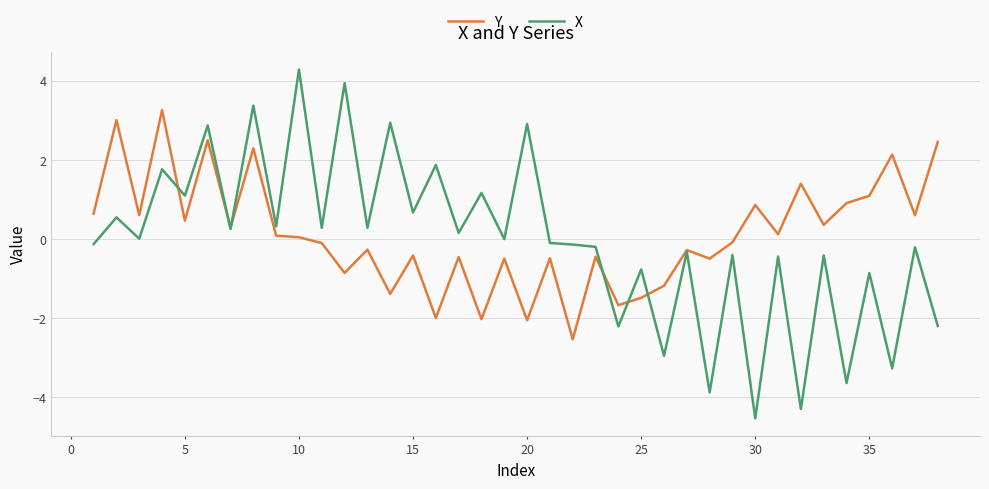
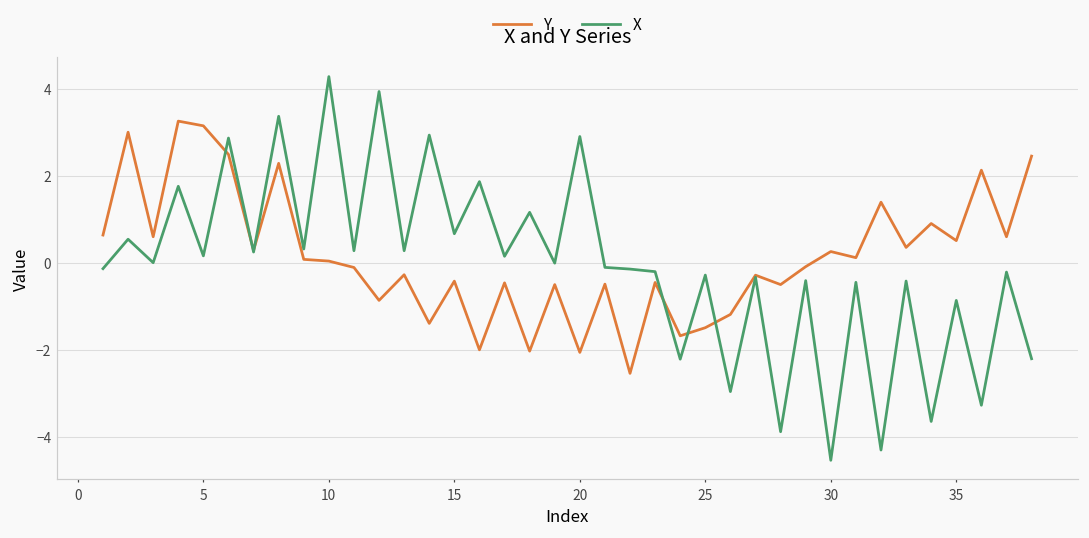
Y, 5: 0.5 -> 3.2
X, 5: 1.1 -> 0.2
X, 25: -0.8 -> -0.3
Y, 30: 0.9 -> 0.3
Y, 35: 1.1 -> 0.5
